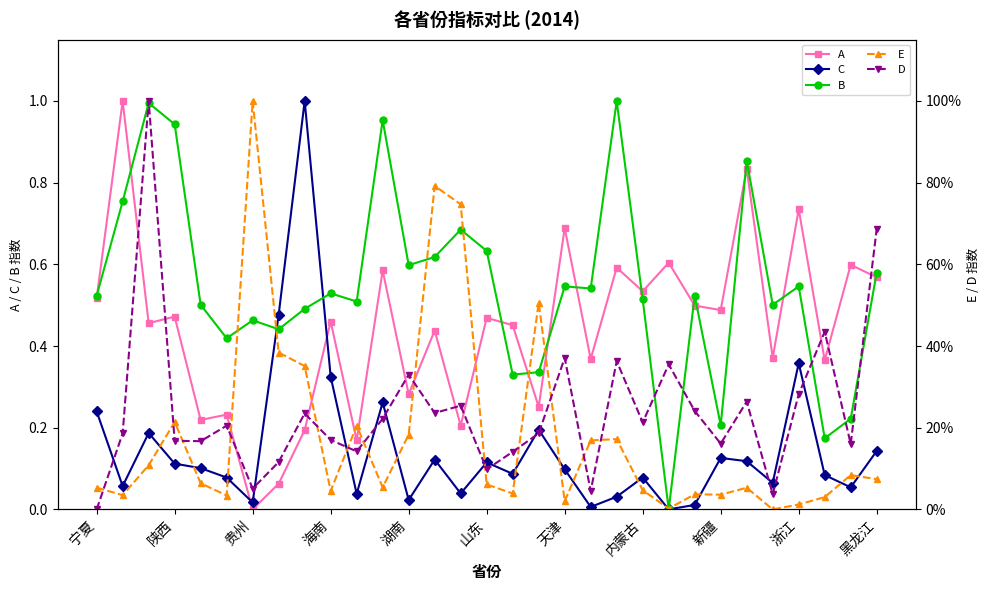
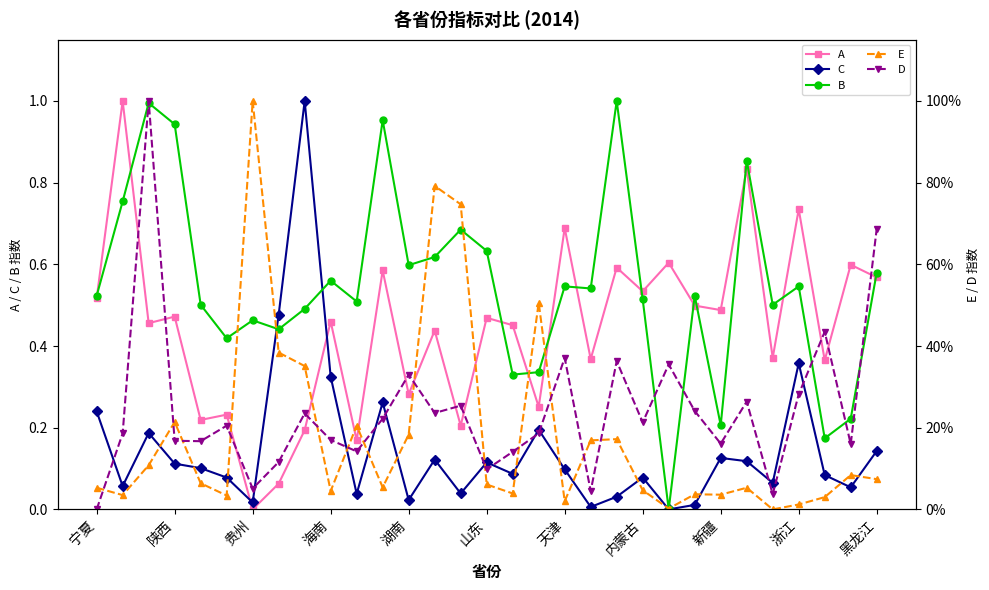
B, 海南: 0.53 -> 0.56
